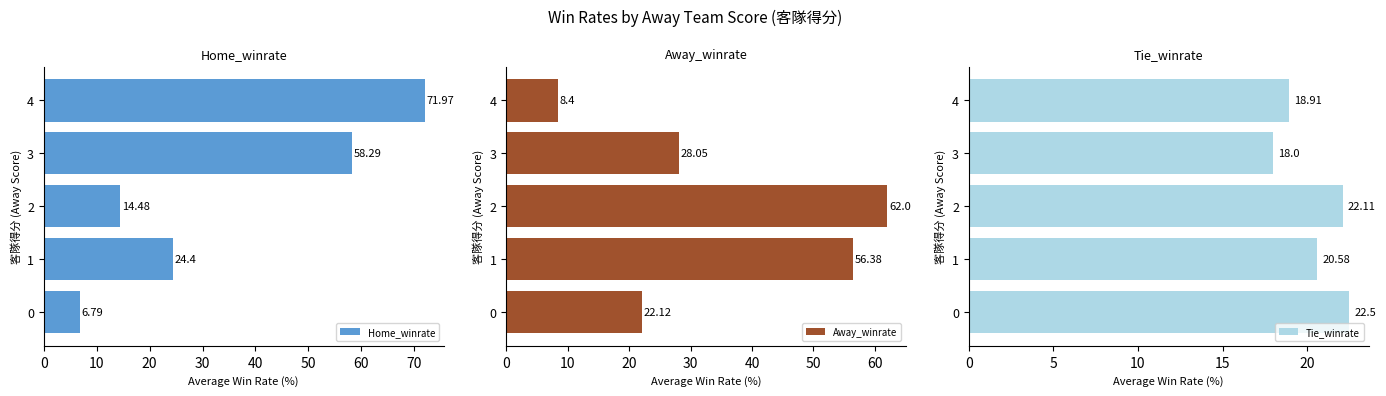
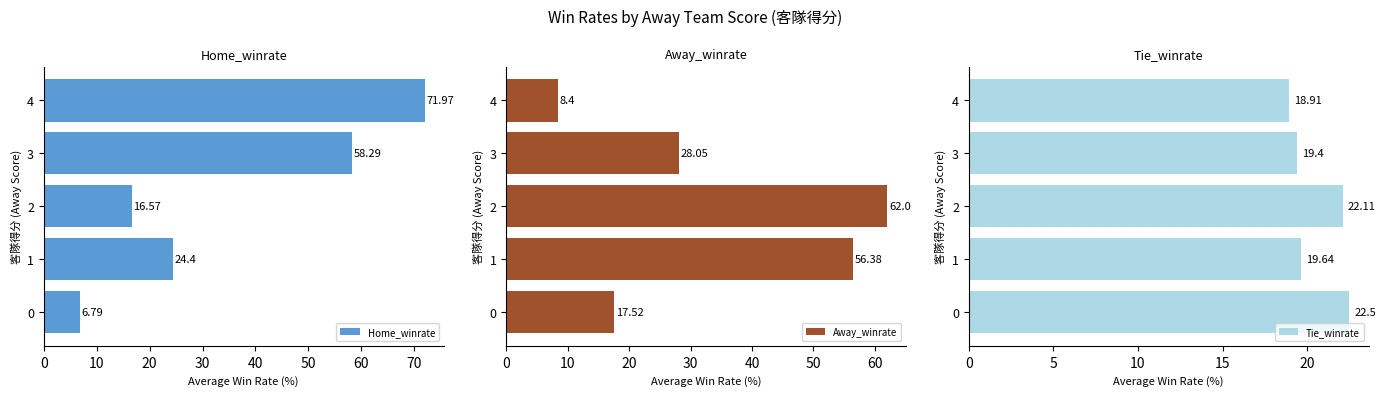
Home_winrate, 2: 14.48 -> 16.57
Away_winrate, 0: 22.12 -> 17.52
Tie_winrate, 3: 18.0 -> 19.4
Tie_winrate, 1: 20.58 -> 19.64
